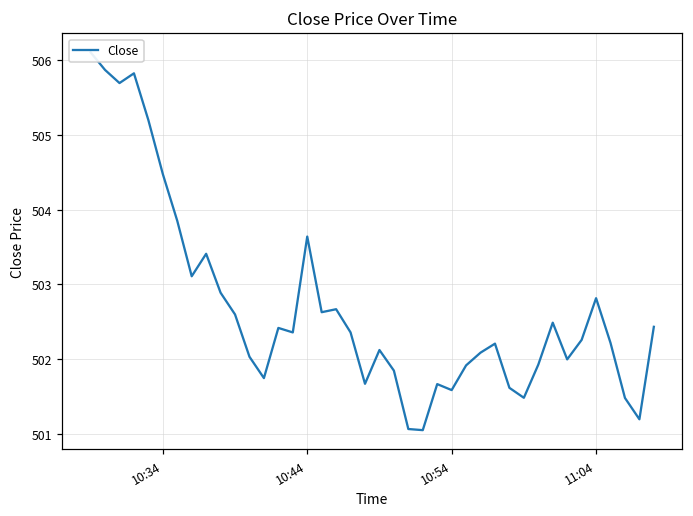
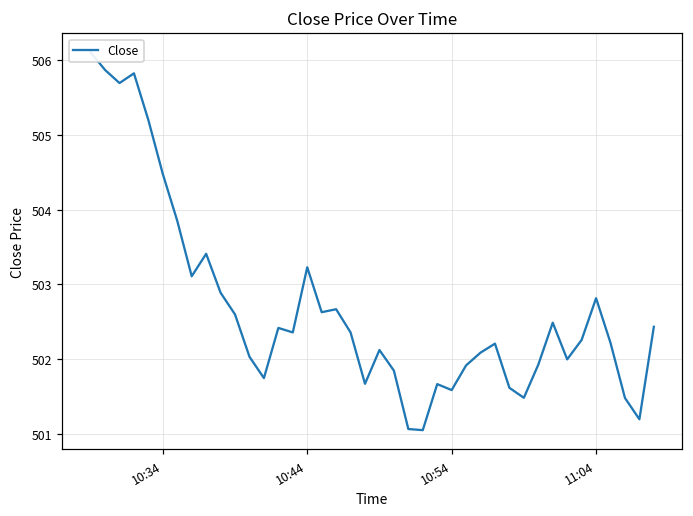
10:44: 503.6 -> 503.2
